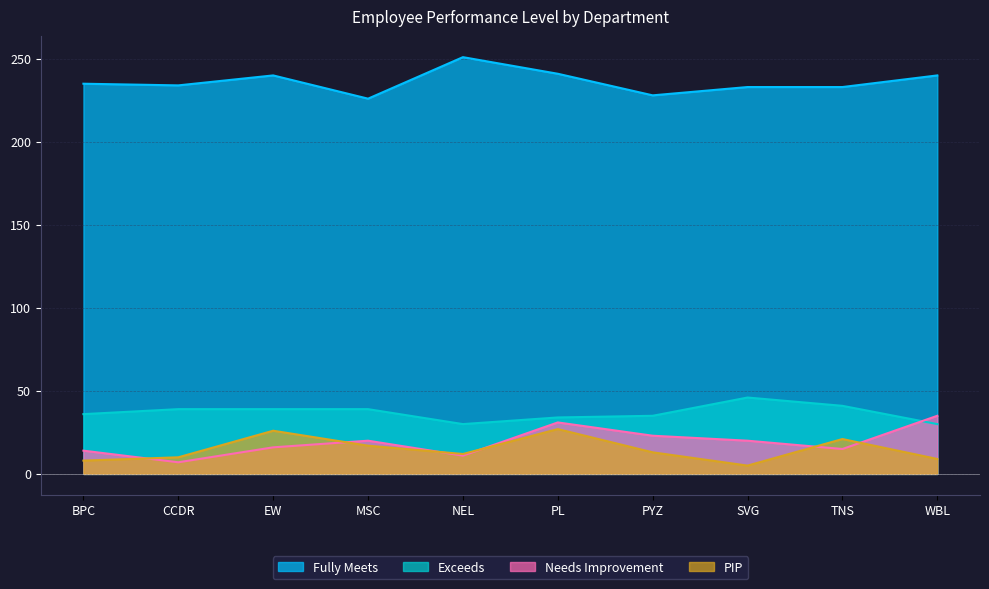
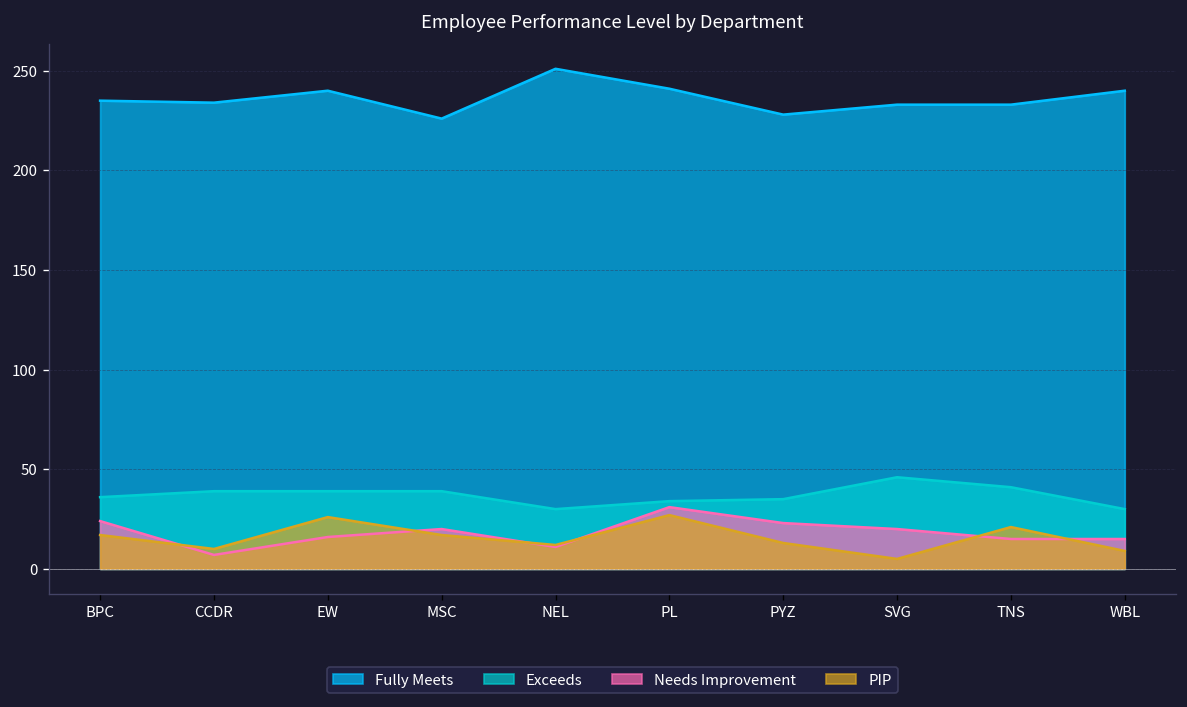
Needs Improvement, BPC: 14 -> 24
PIP, BPC: 8 -> 17
Needs Improvement, WBL: 35 -> 15
